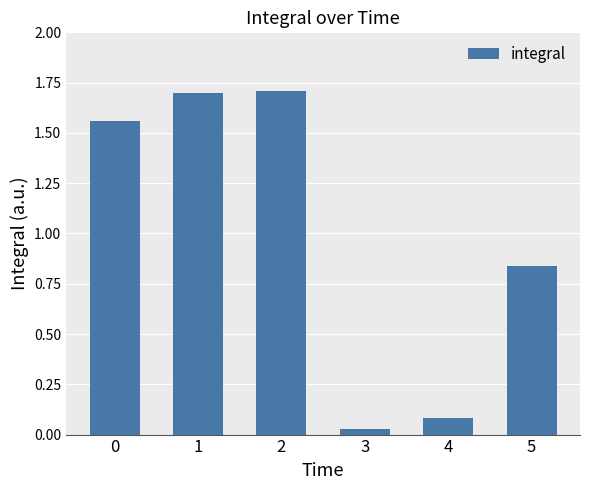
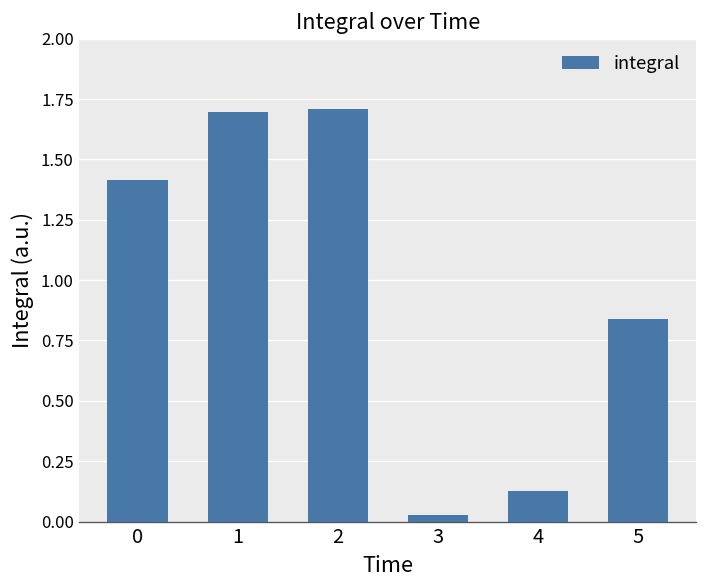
0: 1.56 -> 1.41
4: 0.08 -> 0.12
